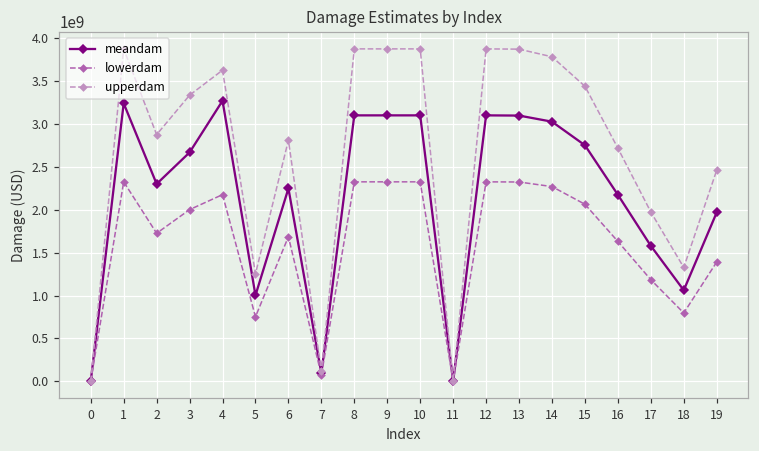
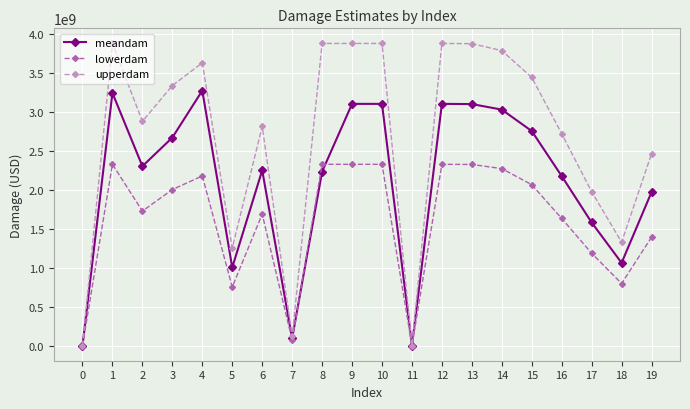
meandam, 8: 3100000000 -> 2200000000
